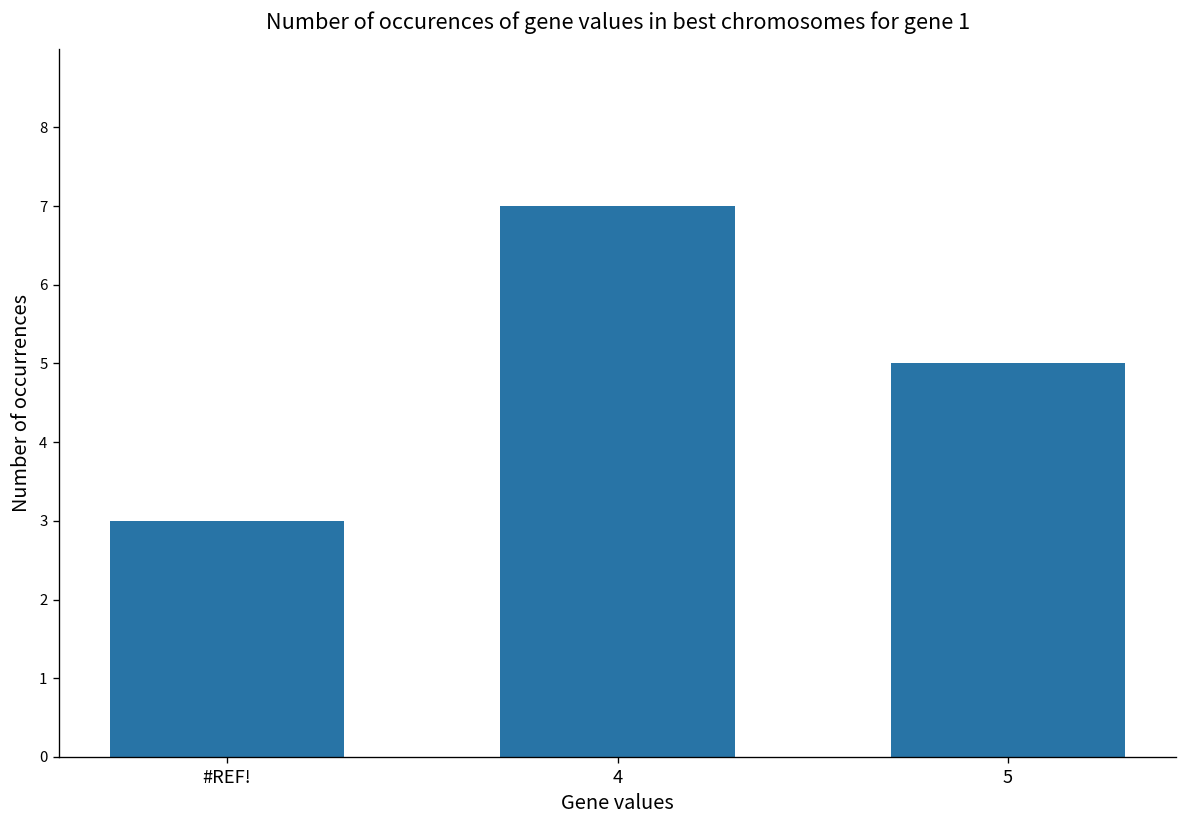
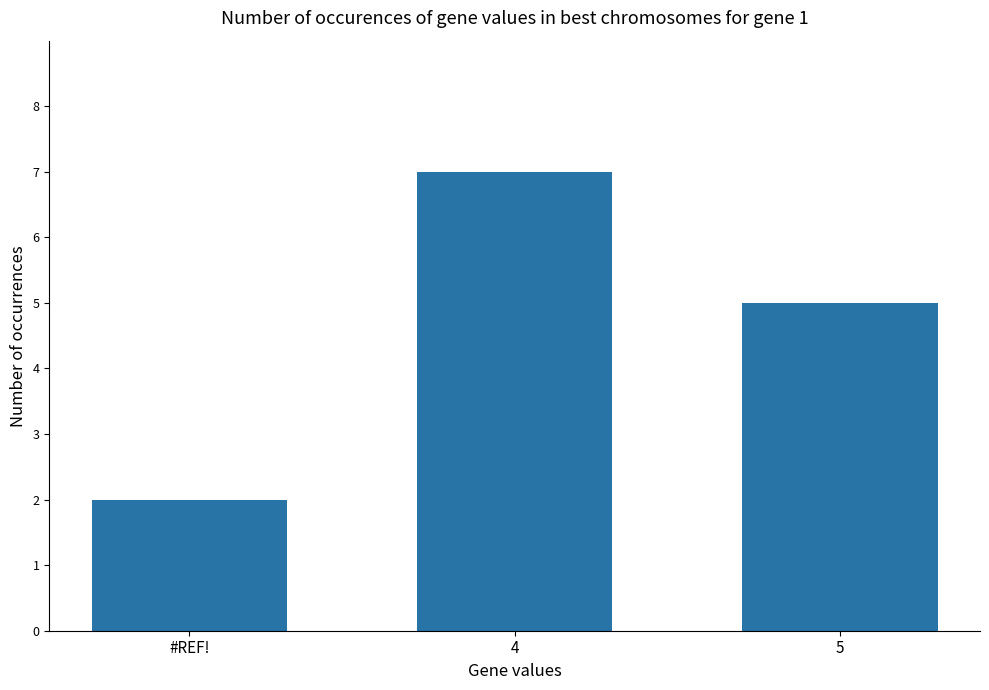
#REF!: 3 -> 2
